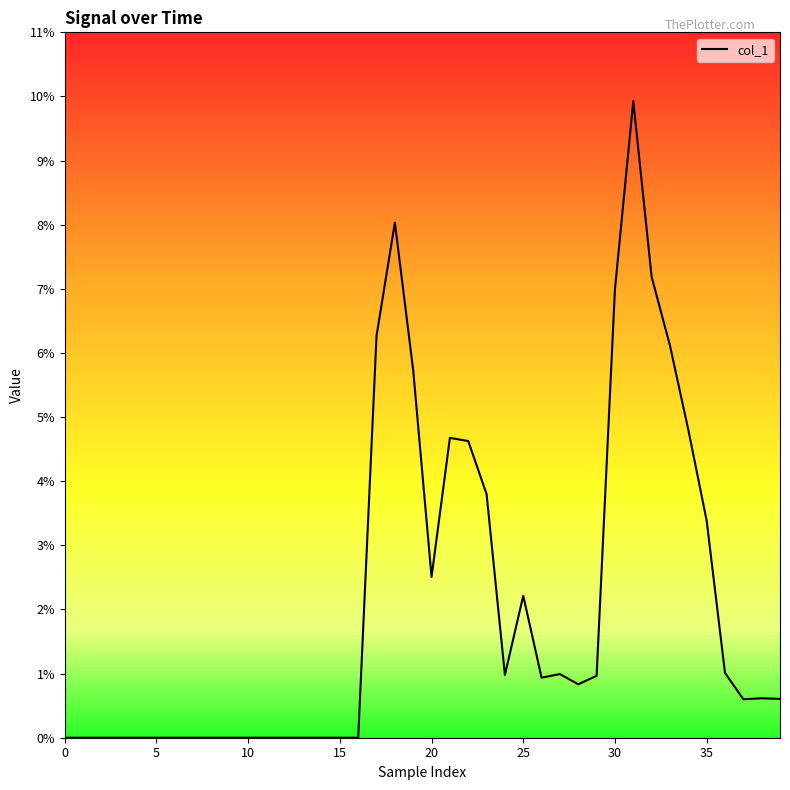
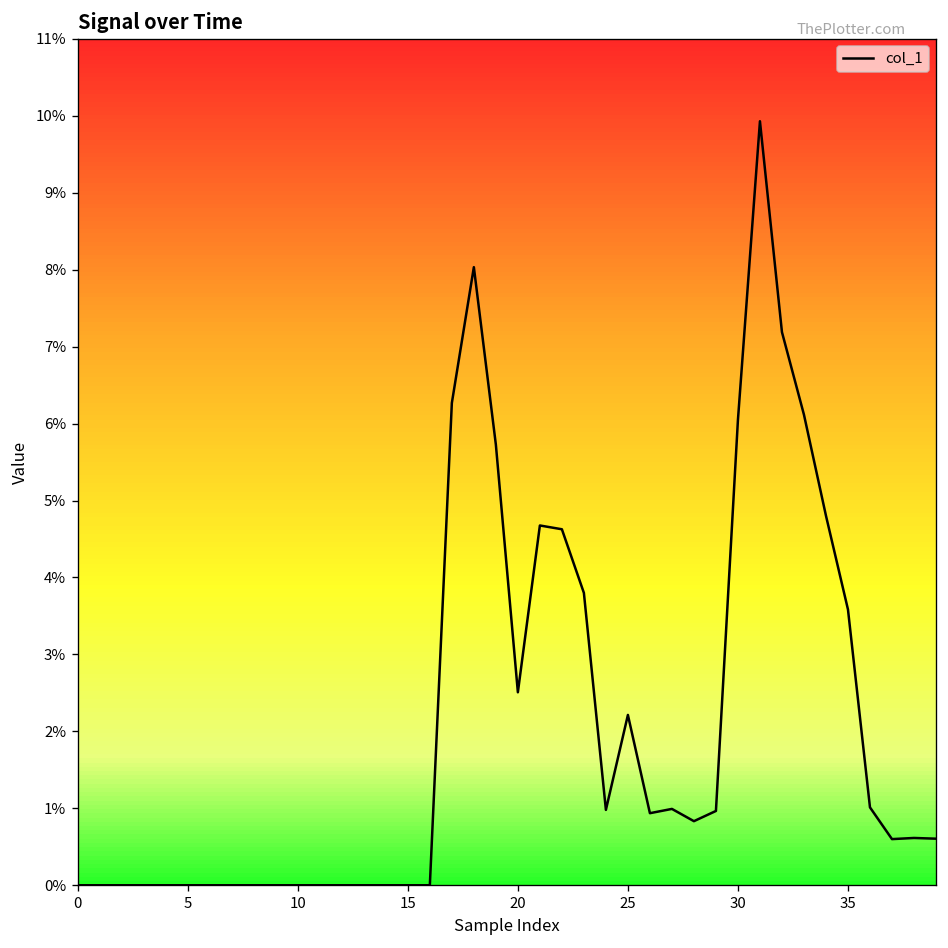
30: 7.0% -> 6.0%
35: 3.4% -> 3.6%
